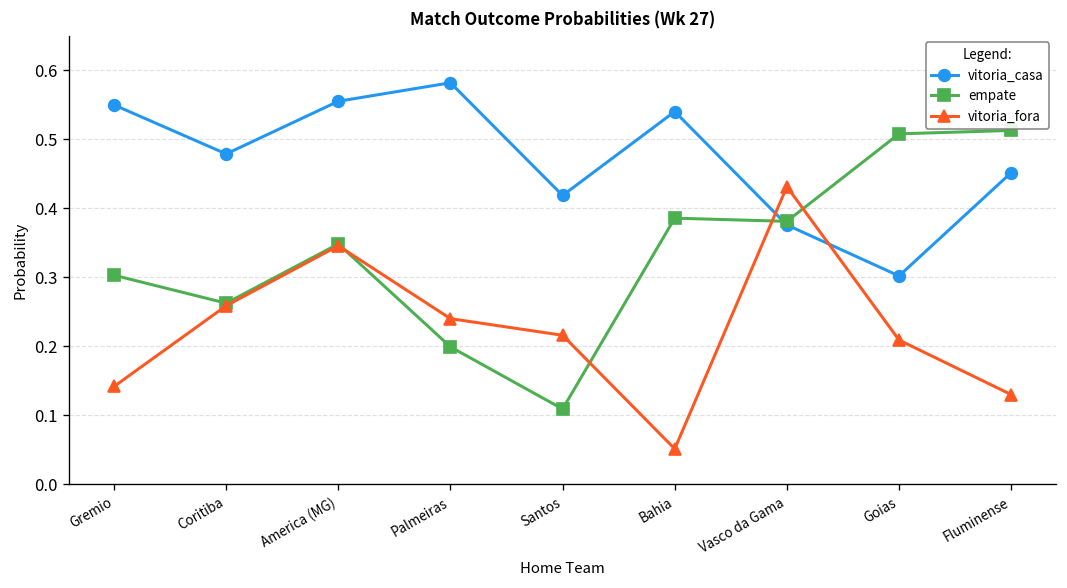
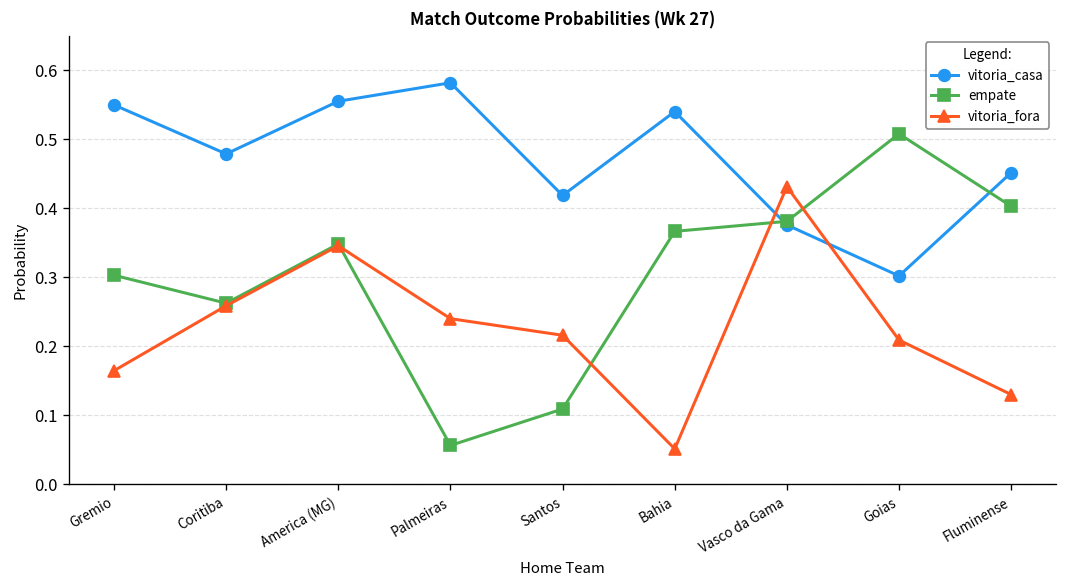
vitoria_fora, Gremio: 0.14 -> 0.16
empate, Palmeiras: 0.20 -> 0.06
empate, Bahia: 0.39 -> 0.37
empate, Fluminense: 0.51 -> 0.40
